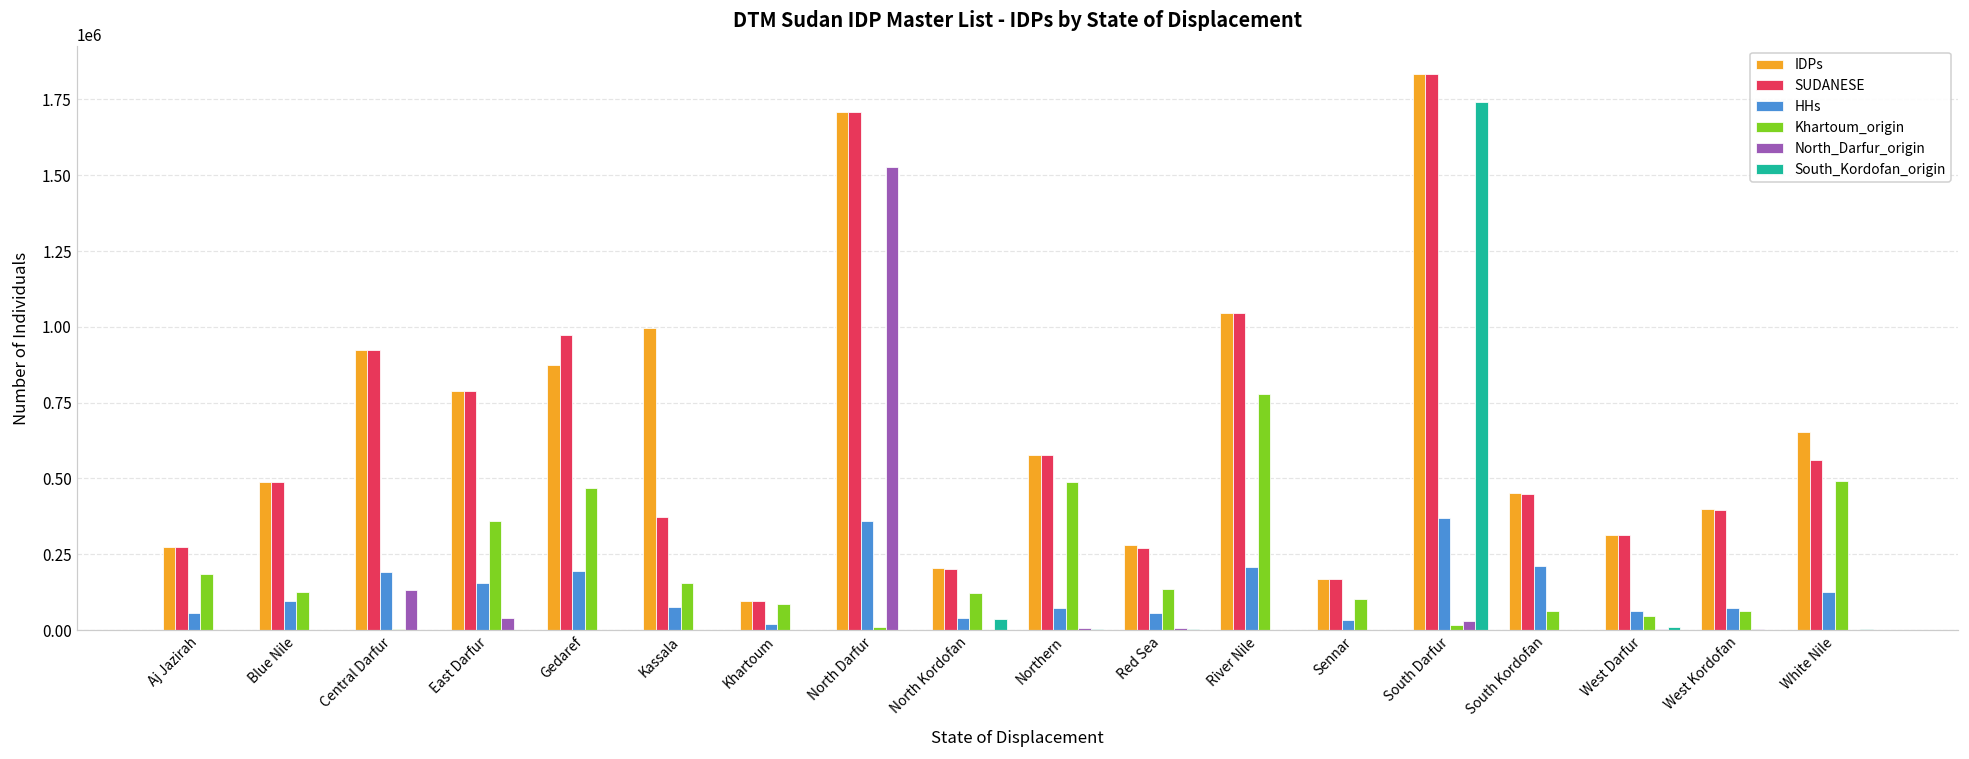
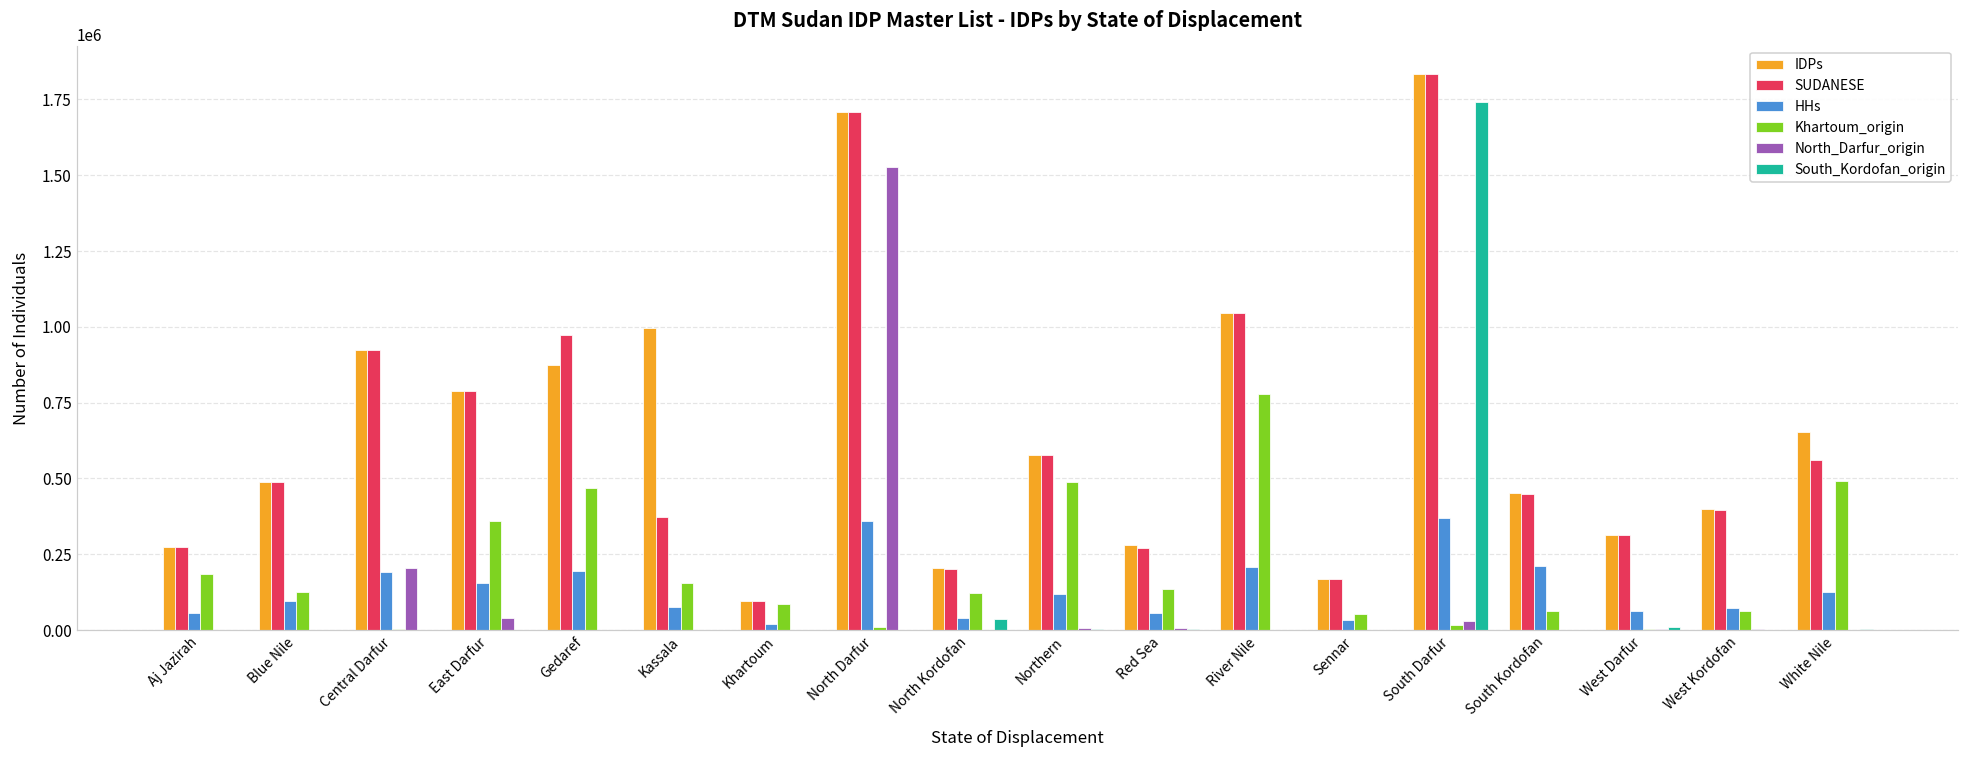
North_Darfur_origin, Central Darfur: 130000 -> 210000
HHs, Northern: 70000 -> 120000
Khartoum_origin, Sennar: 100000 -> 50000
Khartoum_origin, West Darfur: 50000 -> 0
